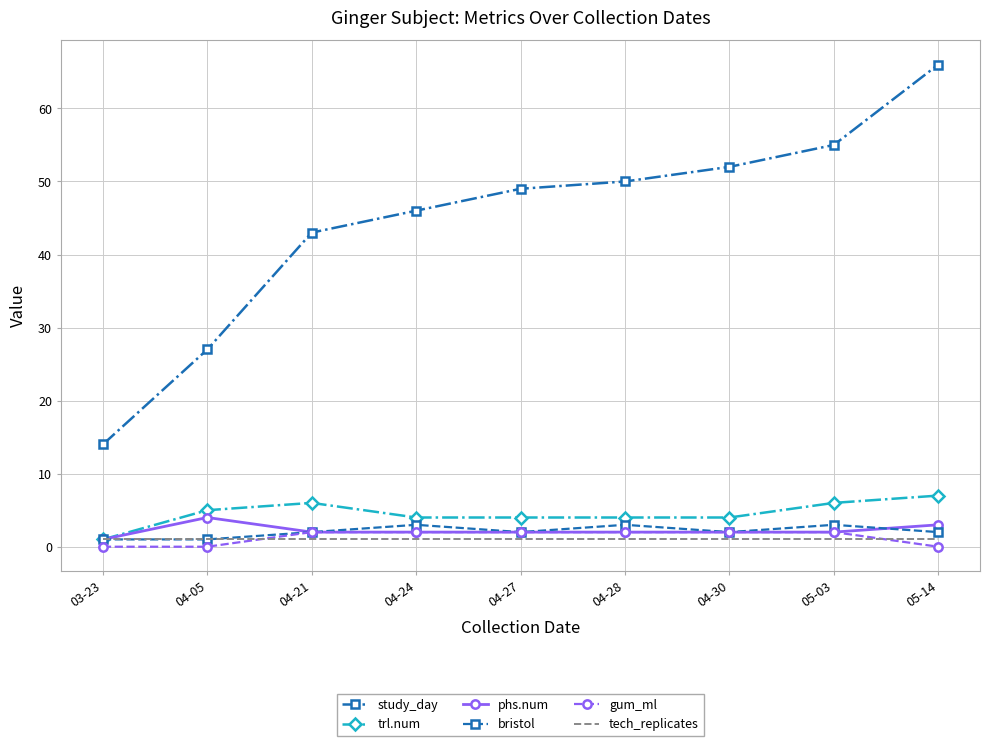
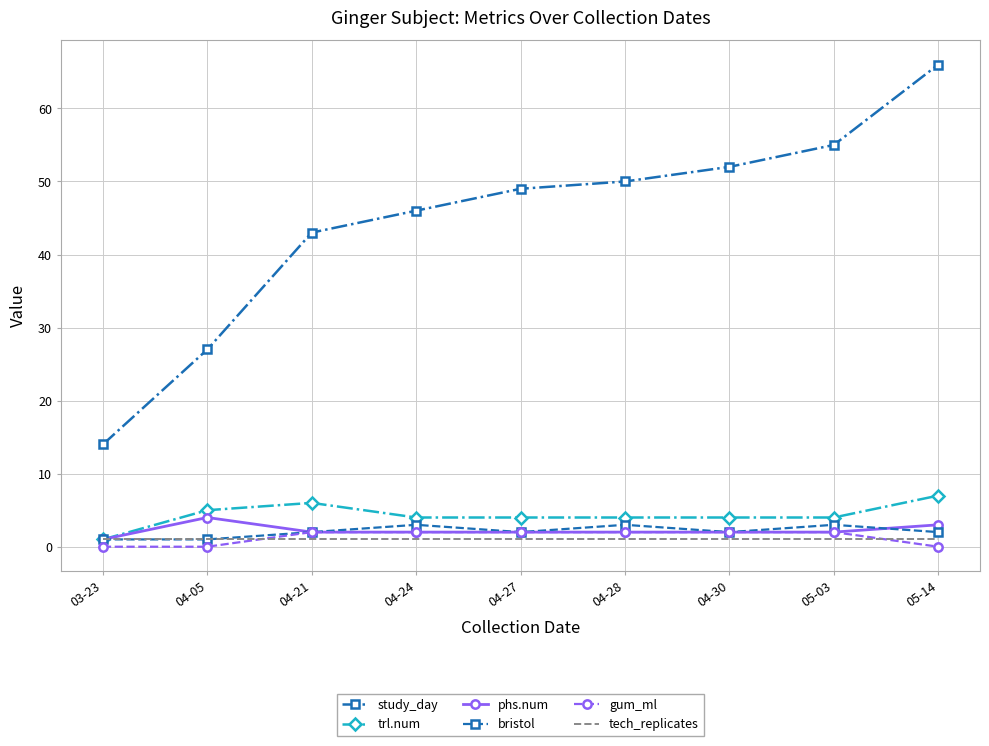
trl.num, 05-03: 6 -> 4
